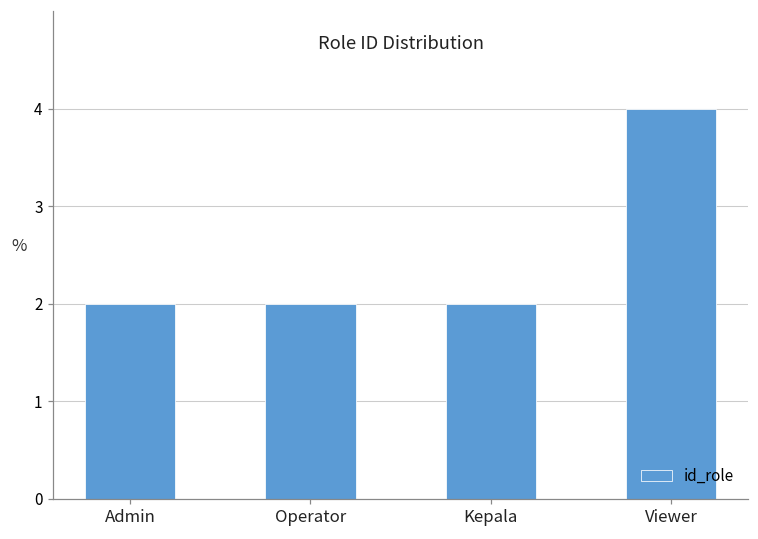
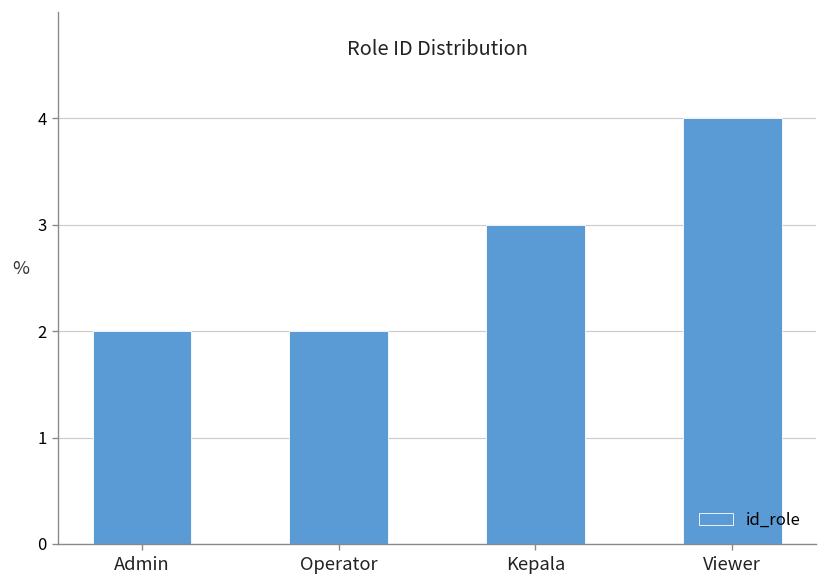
Kepala: 2 -> 3
